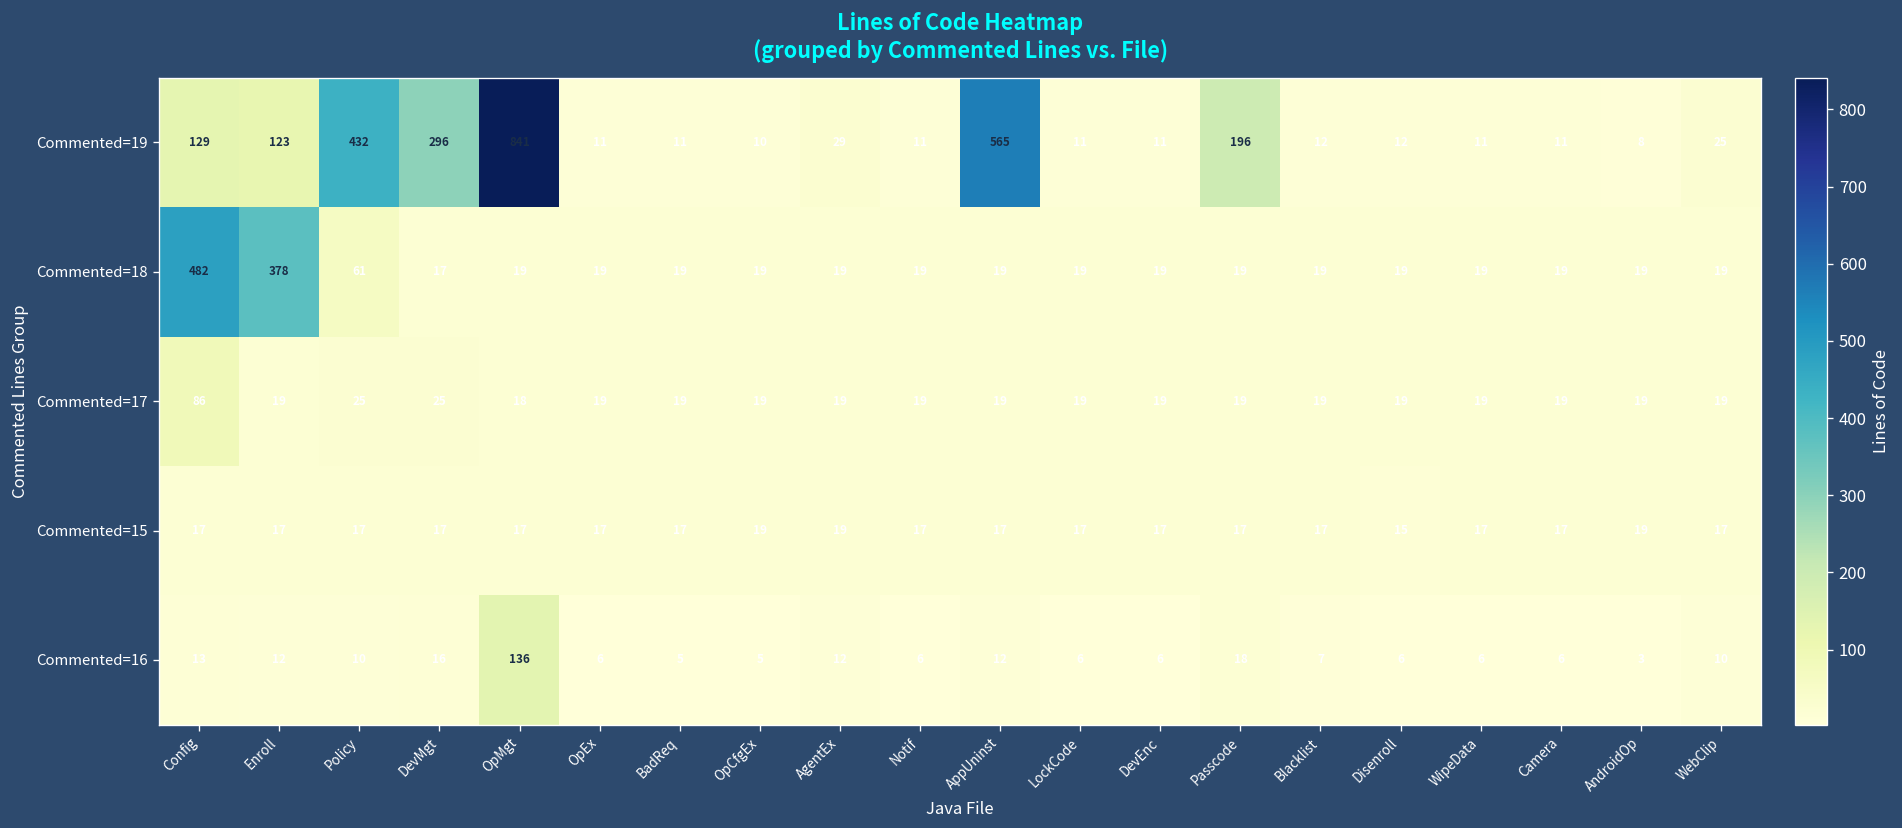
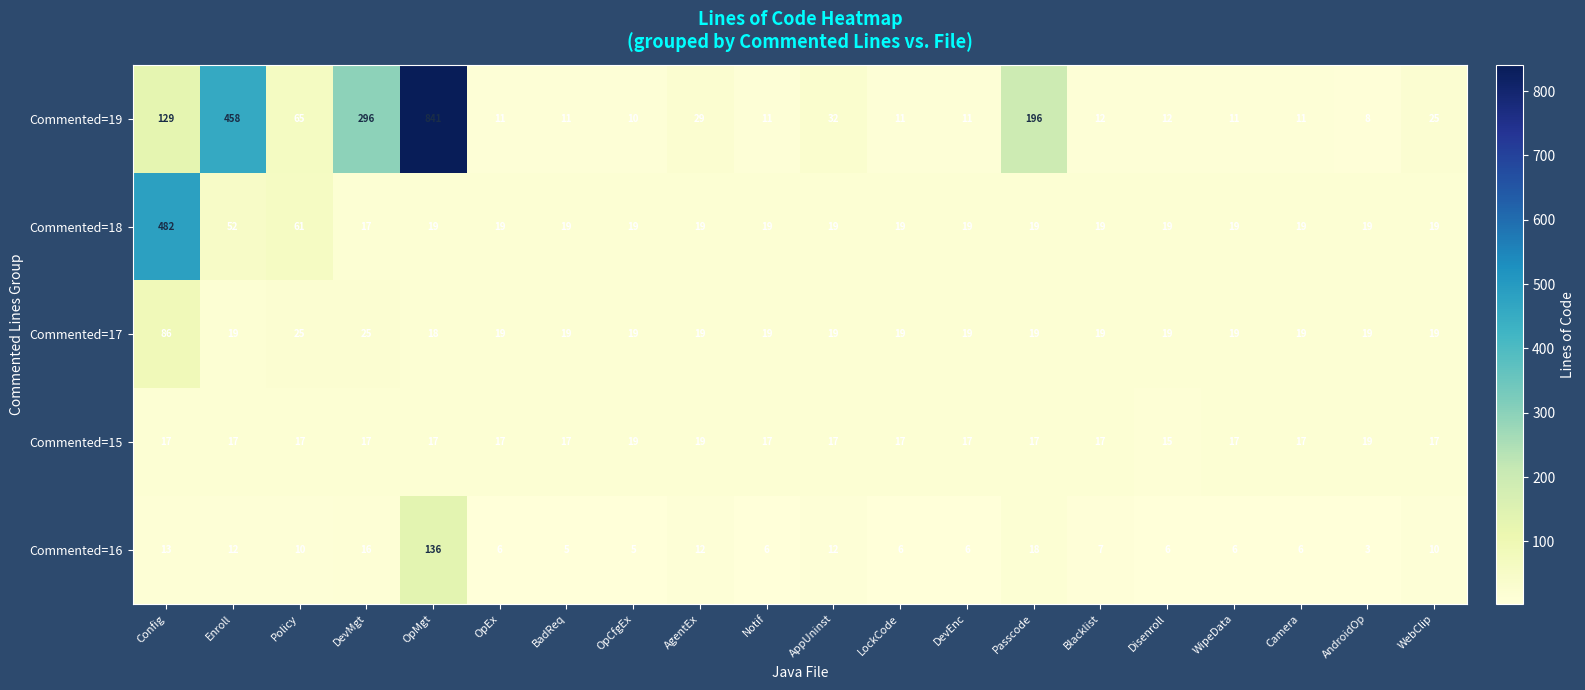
Commented=19, Enroll: 123 -> 458
Commented=19, Policy: 432 -> 65
Commented=19, AppUninst: 565 -> 32
Commented=18, Enroll: 378 -> 52
